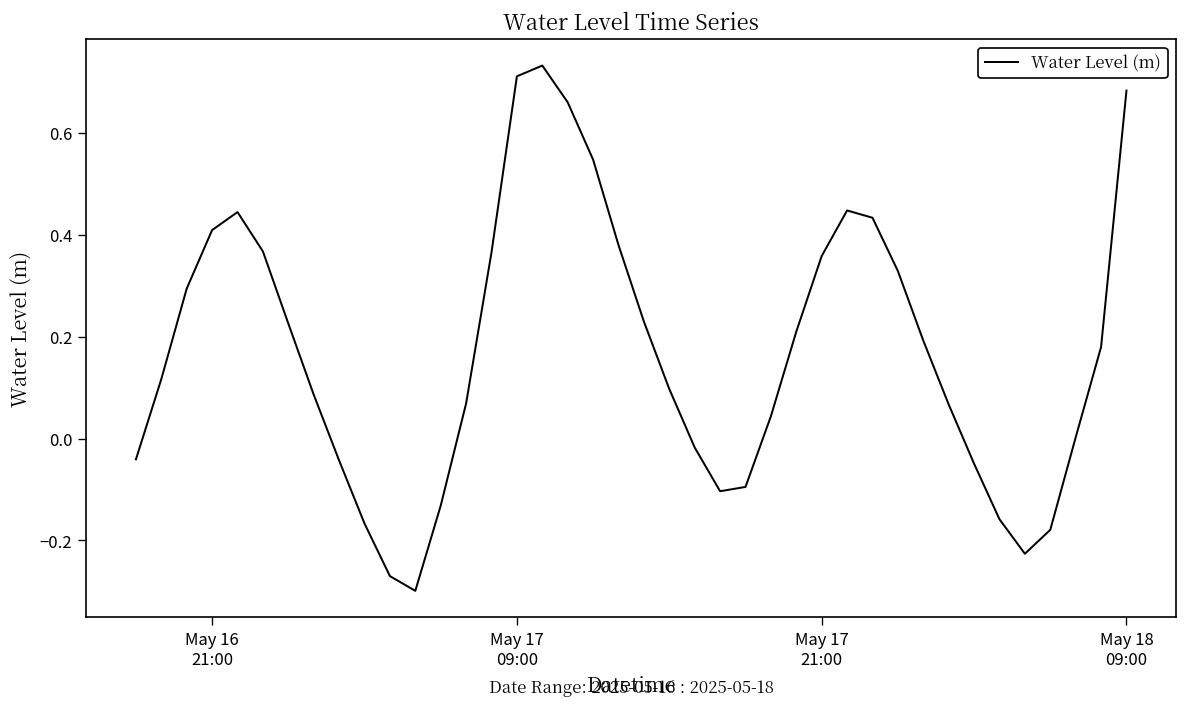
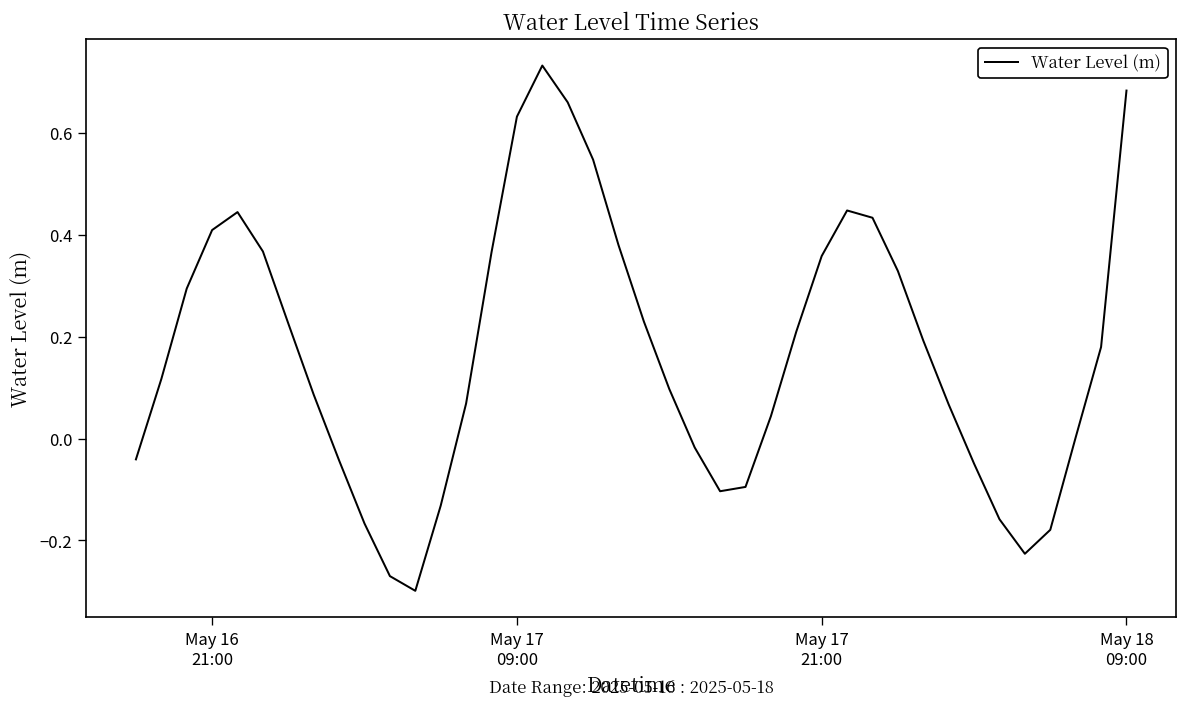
May 17 09:00: 0.71 -> 0.63
